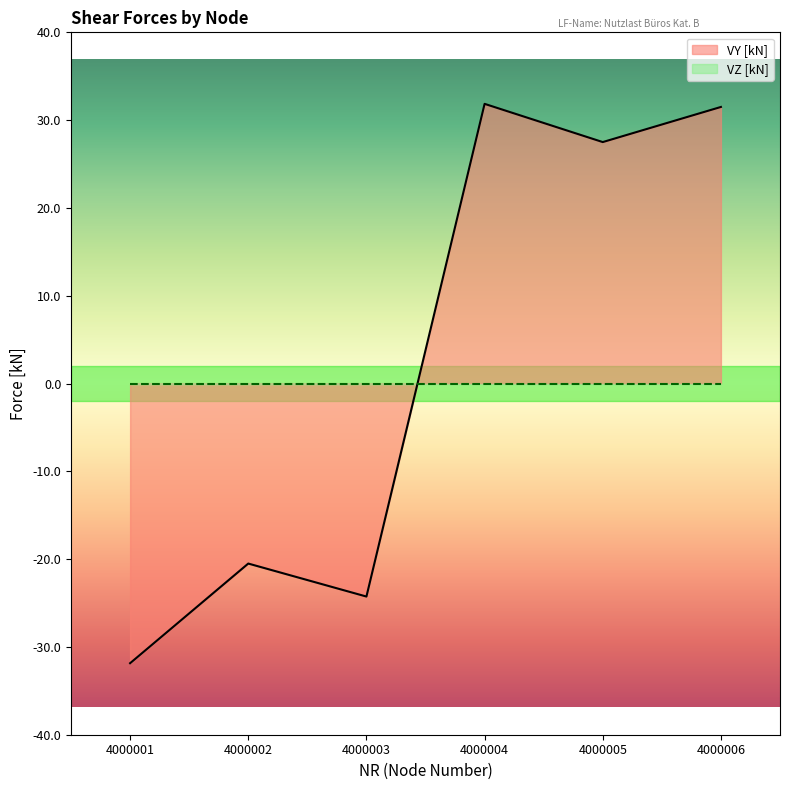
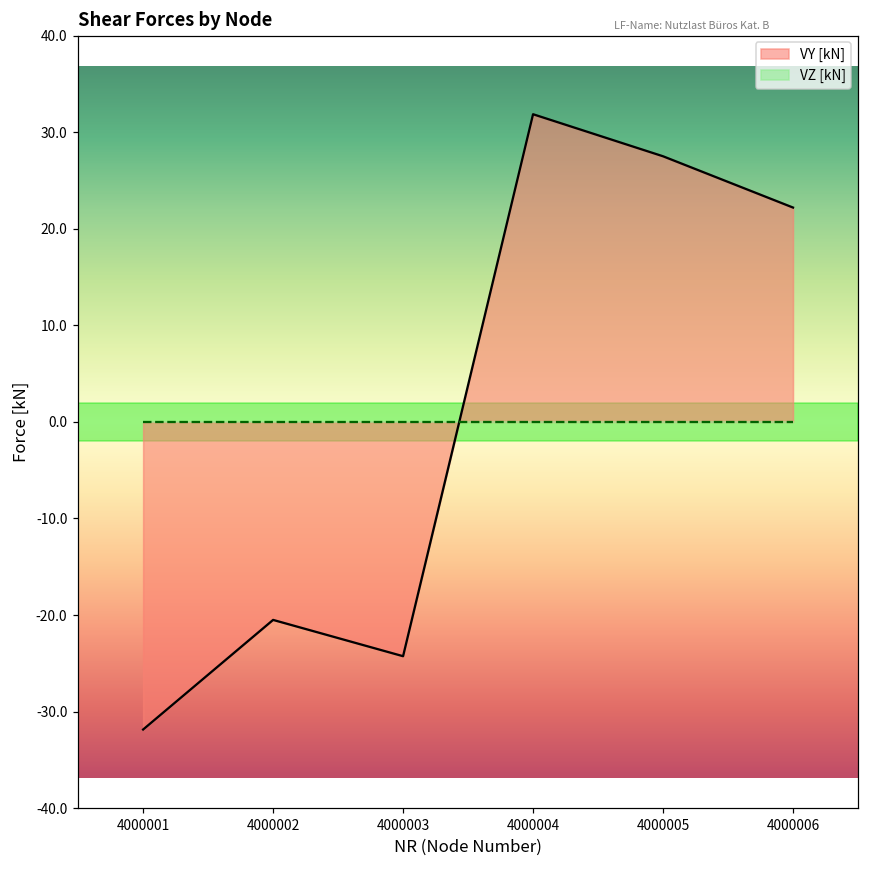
VY [kN], 4000006: 32 -> 22
